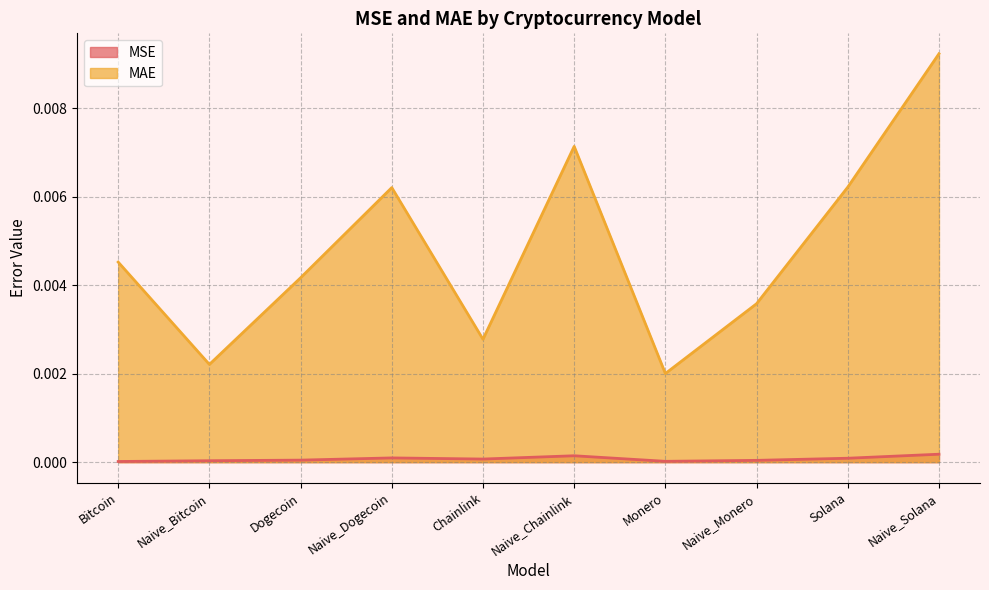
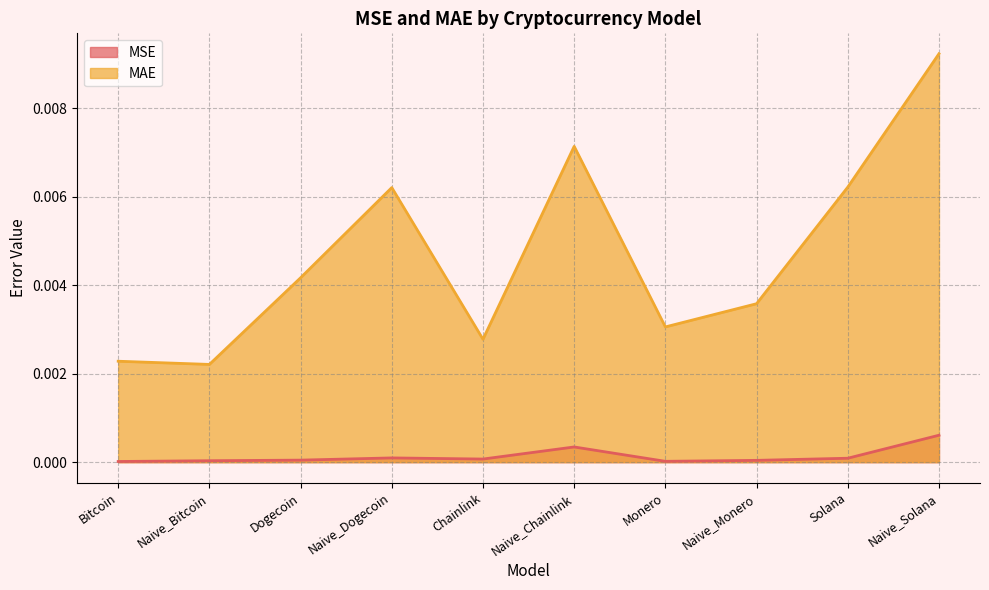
MAE, Bitcoin: 0.0045 -> 0.0023
MSE, Naive_Chainlink: 0.0001 -> 0.0003
MAE, Monero: 0.0020 -> 0.0031
MSE, Naive_Solana: 0.0002 -> 0.0006
